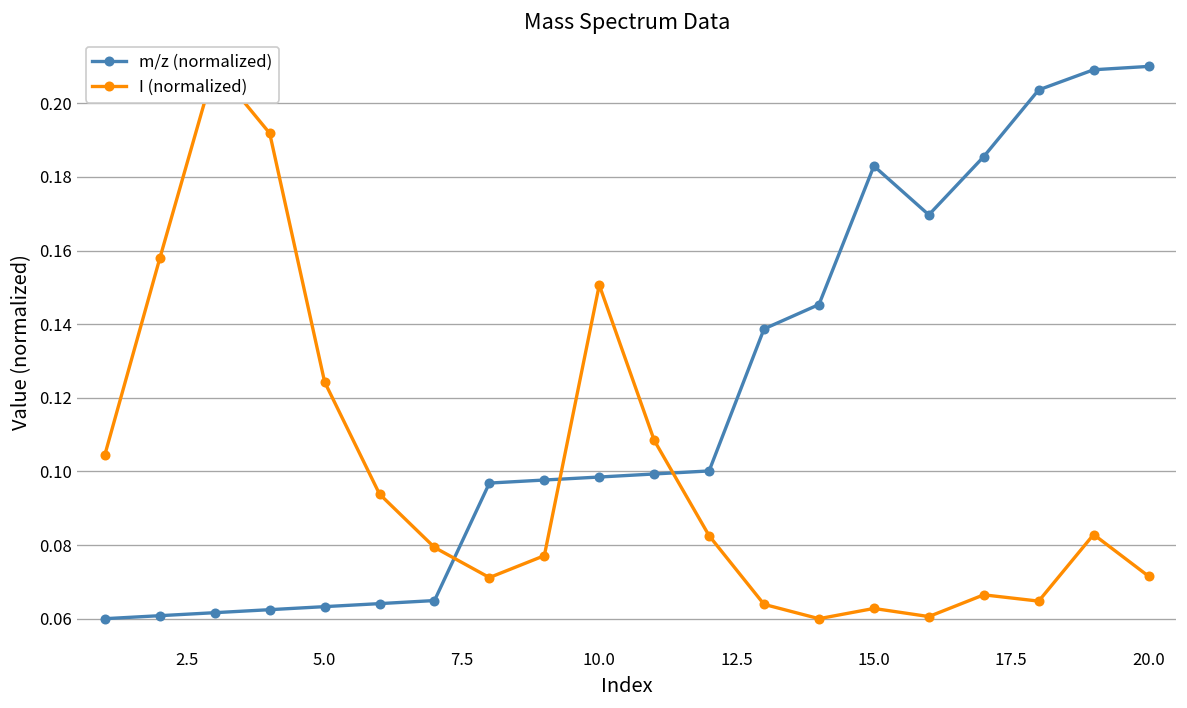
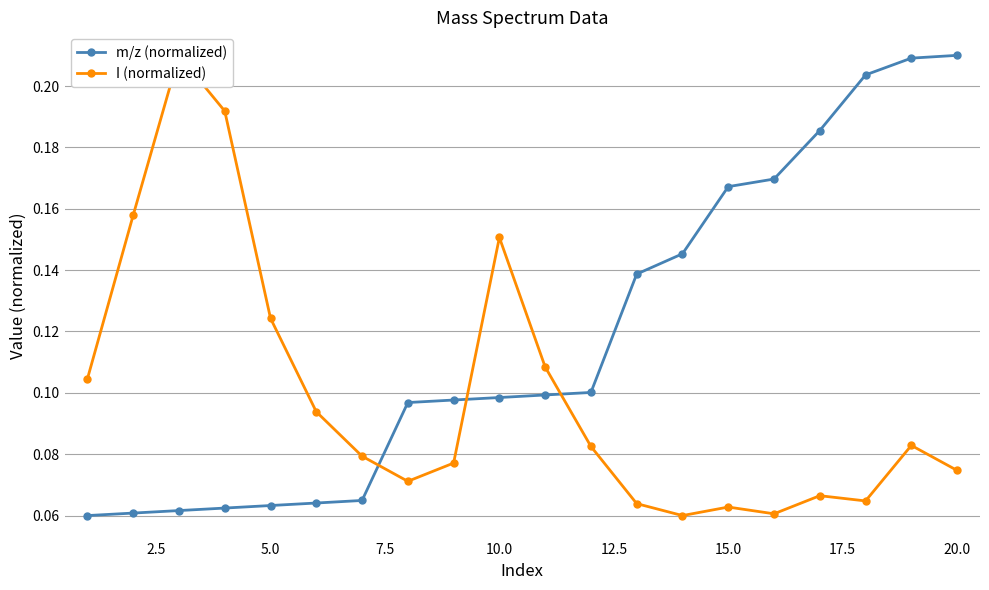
m/z (normalized), 15.0: 0.183 -> 0.167
I (normalized), 20.0: 0.072 -> 0.075
